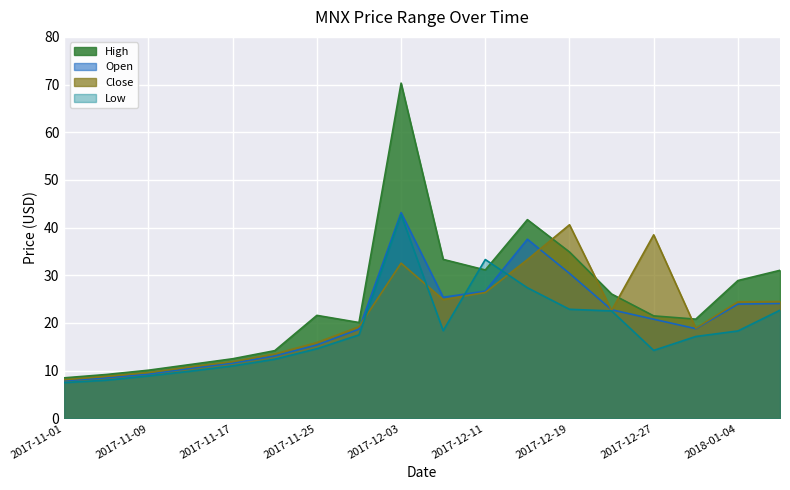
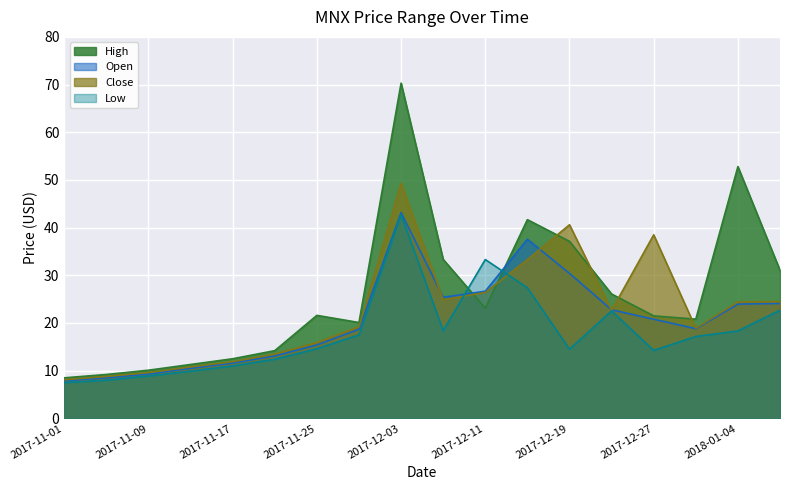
Close, 2017-12-03: 33 -> 49
High, 2017-12-11: 31 -> 23
High, 2017-12-19: 35 -> 37
Low, 2017-12-19: 23 -> 15
High, 2018-01-04: 29 -> 53
